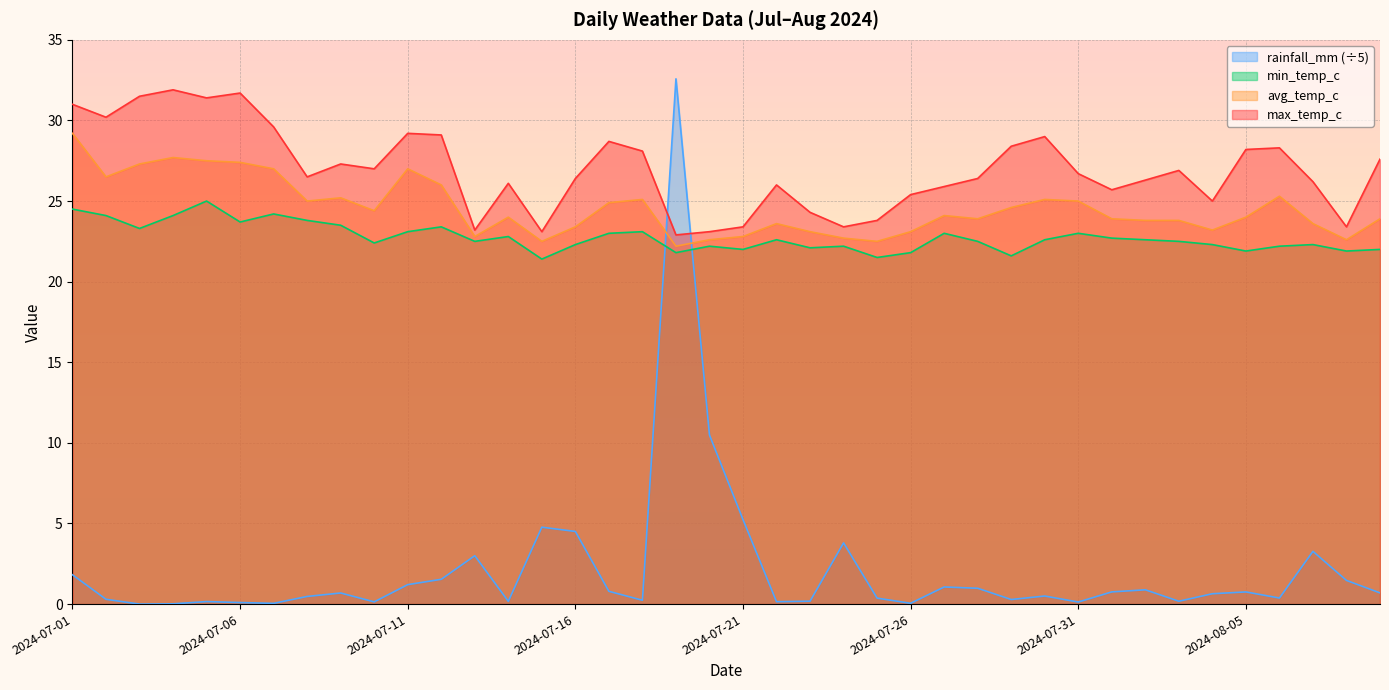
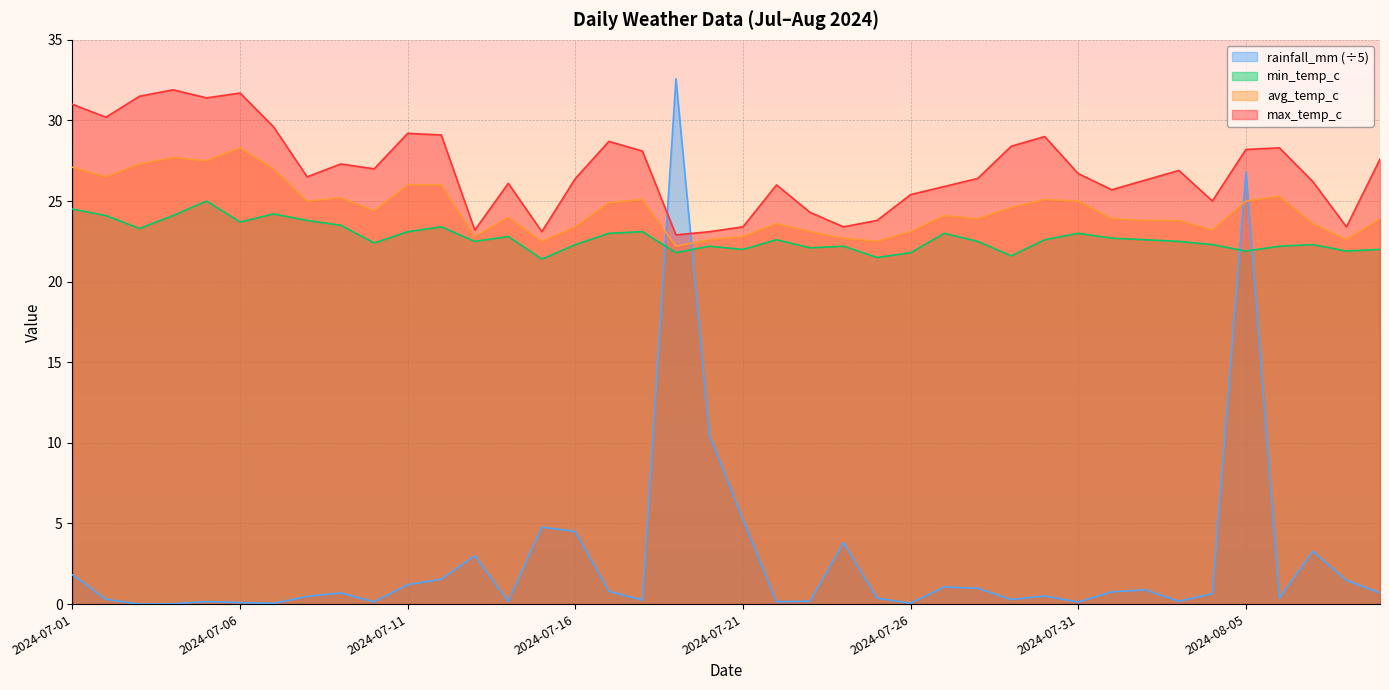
avg_temp_c, 2024-07-01: 29.2 -> 27.1
avg_temp_c, 2024-07-06: 27.4 -> 28.3
avg_temp_c, 2024-07-11: 27 -> 26
rainfall_mm (÷5), 2024-08-05: 0.8 -> 26.8
avg_temp_c, 2024-08-05: 24 -> 25
